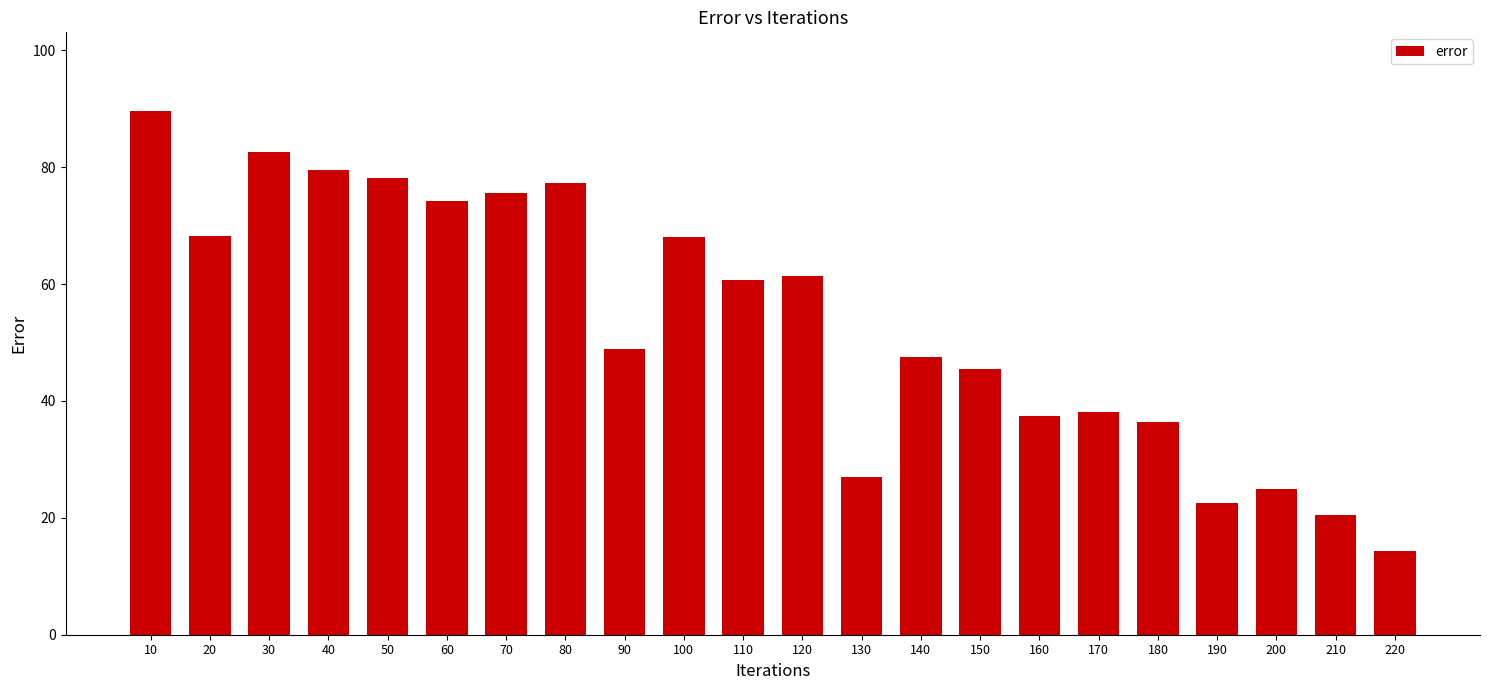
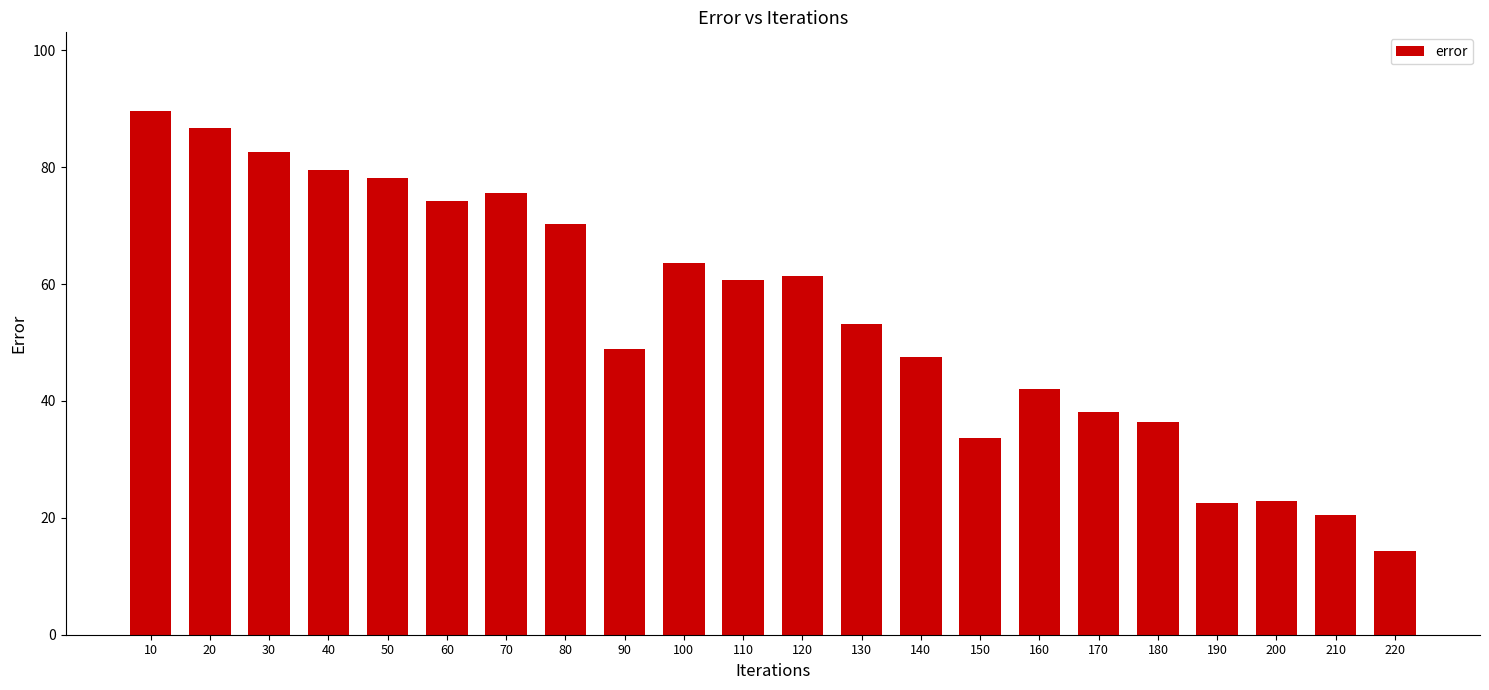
20: 68 -> 87
80: 77 -> 70
100: 68 -> 64
130: 27 -> 53
150: 46 -> 34
160: 37 -> 42
200: 25 -> 23
